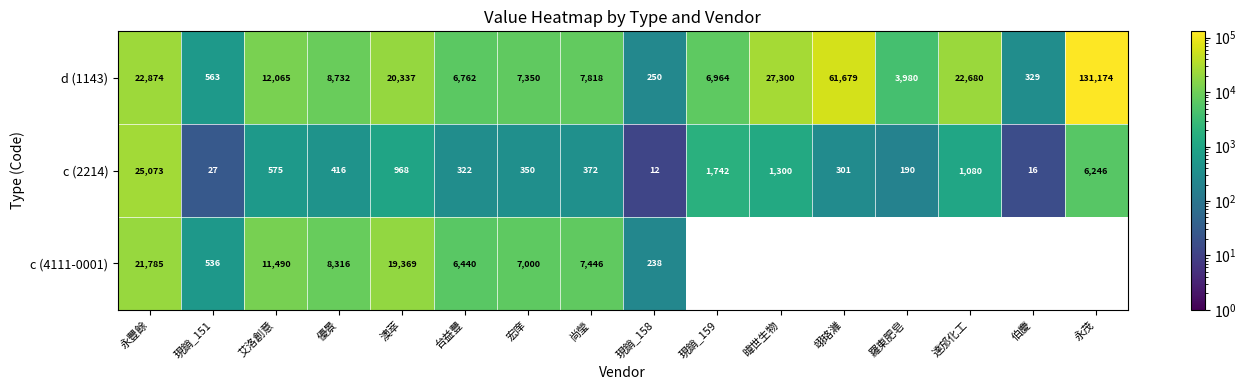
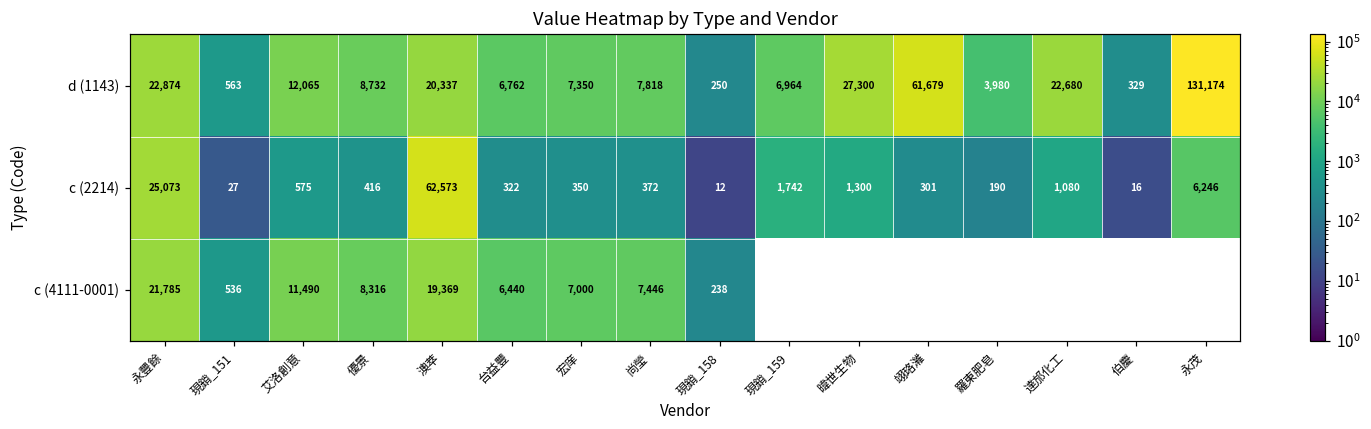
c (2214), 澳萃: 968 -> 62,573
